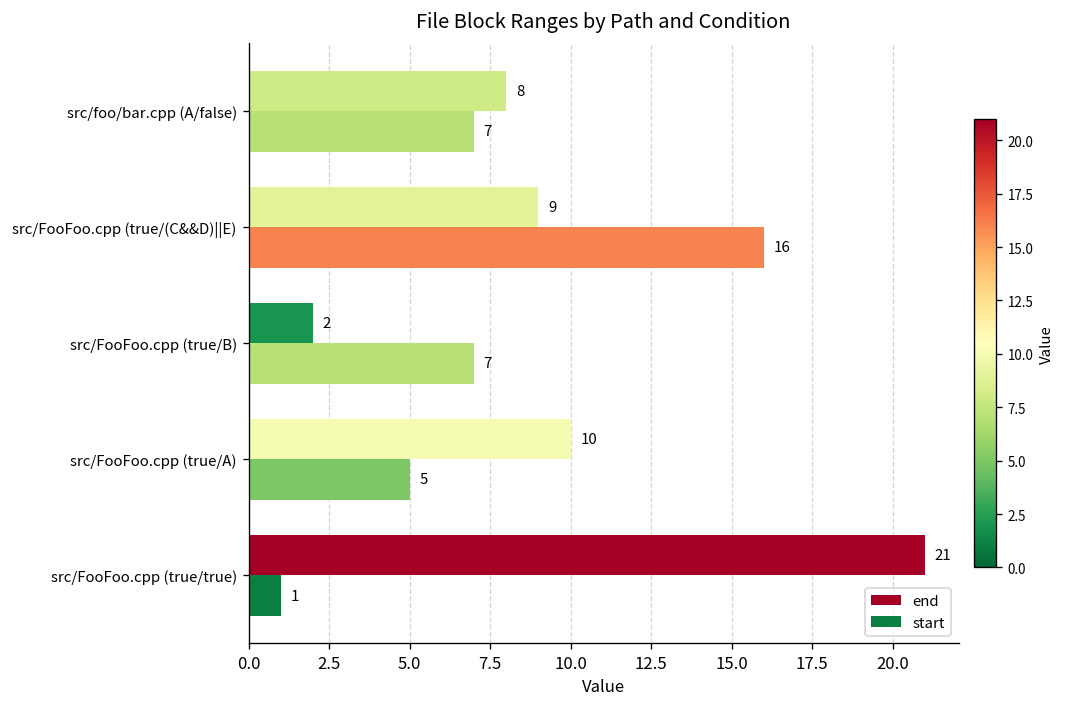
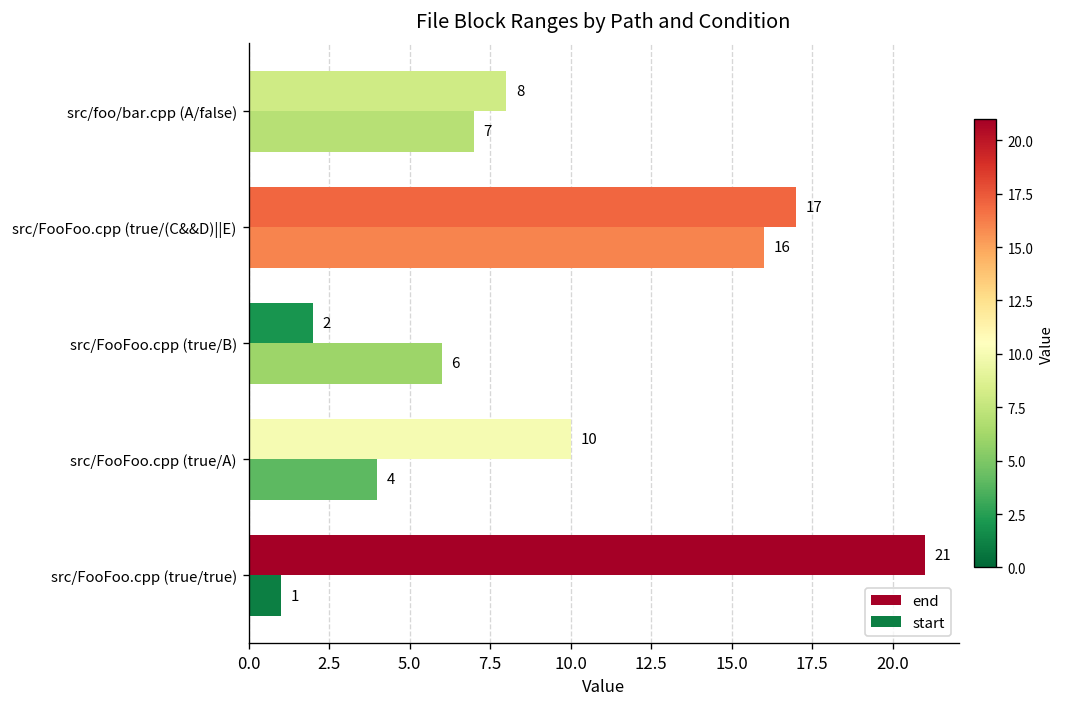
end, src/FooFoo.cpp (true/(C&&D)||E): 9 -> 17
start, src/FooFoo.cpp (true/B): 7 -> 6
start, src/FooFoo.cpp (true/A): 5 -> 4
